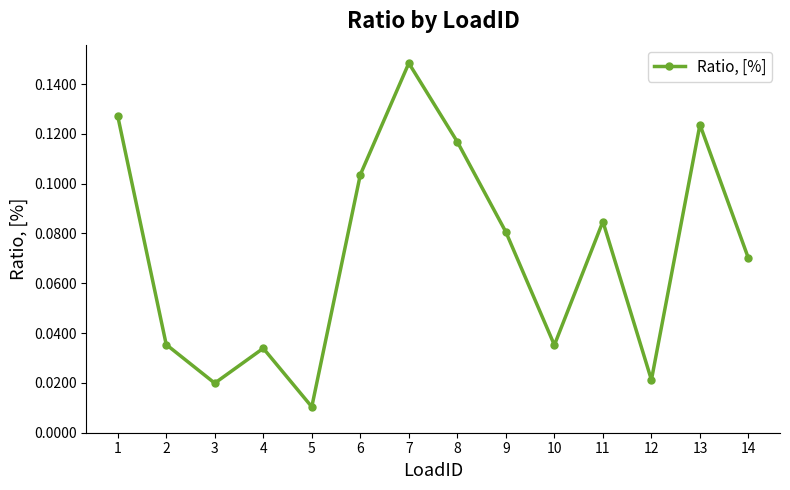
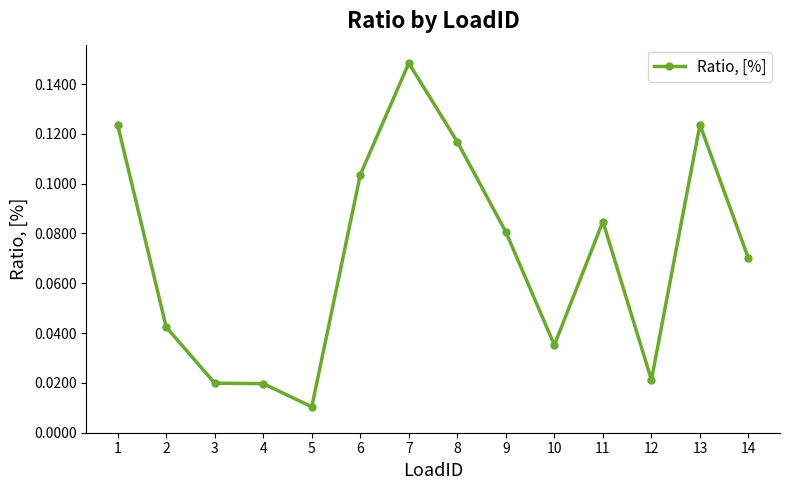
1: 0.127 -> 0.124
2: 0.035 -> 0.042
4: 0.034 -> 0.020
